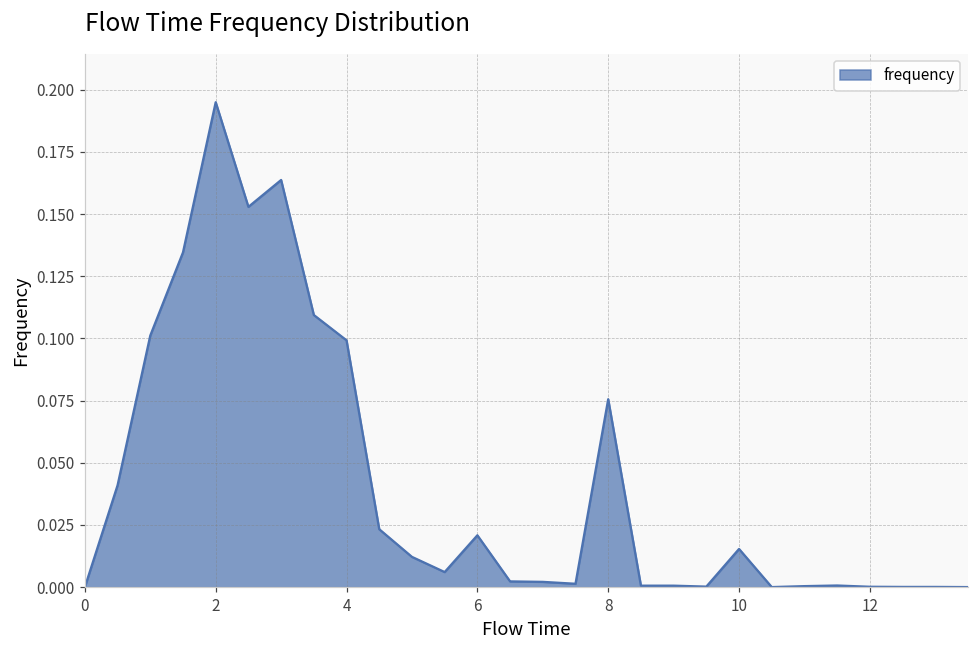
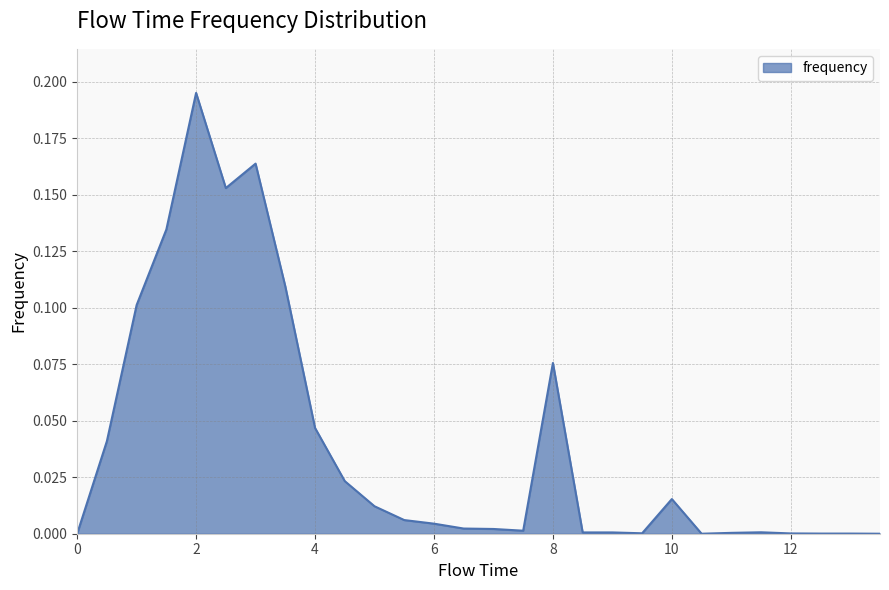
4: 0.099 -> 0.047
6: 0.021 -> 0.004
